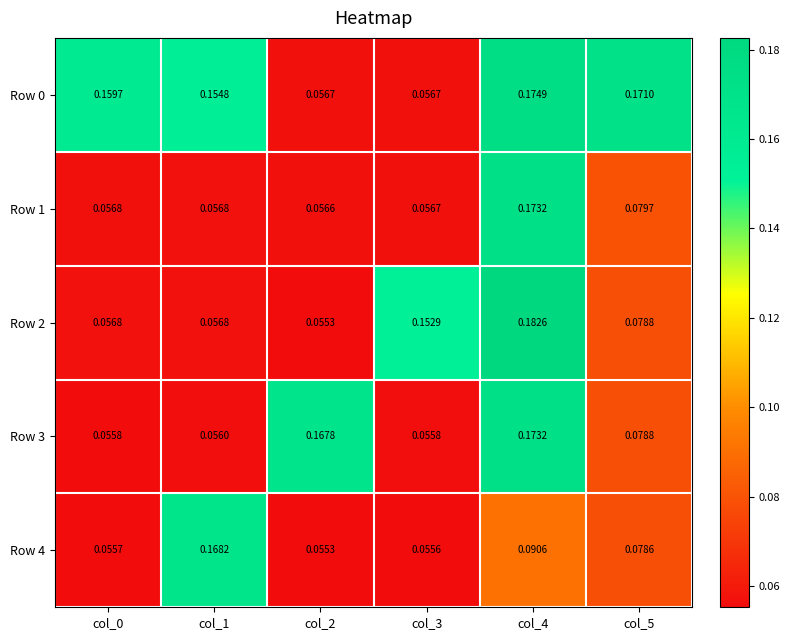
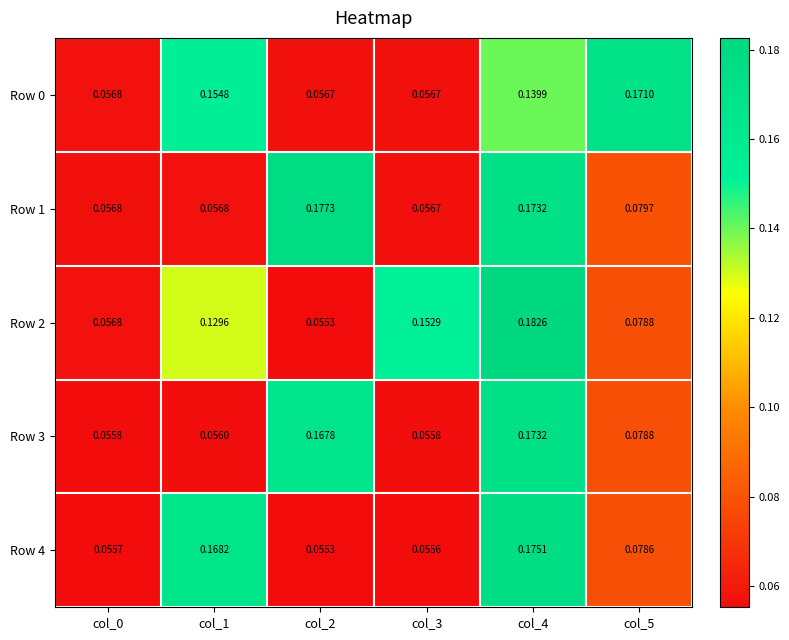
Row 0, col_0: 0.1597 -> 0.0568
Row 0, col_4: 0.1749 -> 0.1399
Row 1, col_2: 0.0566 -> 0.1773
Row 2, col_1: 0.0568 -> 0.1296
Row 4, col_4: 0.0906 -> 0.1751
